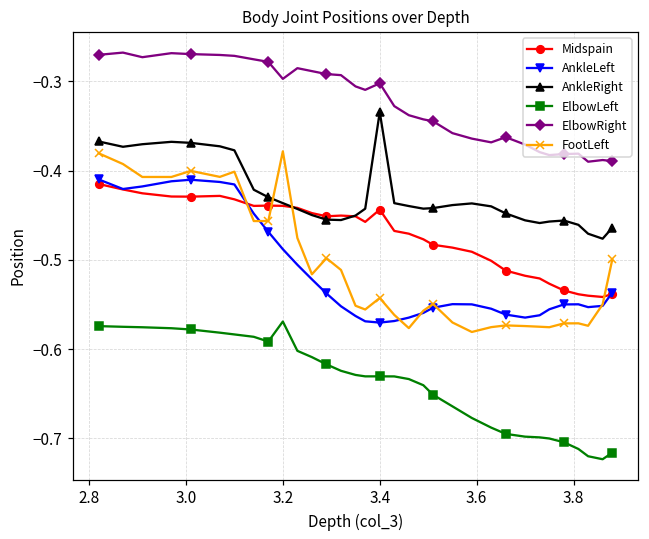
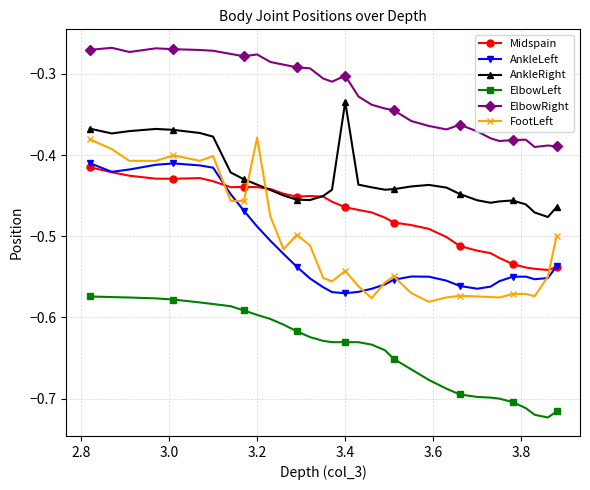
ElbowLeft, 3.2: -0.57 -> -0.60
ElbowRight, 3.2: -0.30 -> -0.28
Midspain, 3.4: -0.44 -> -0.46
